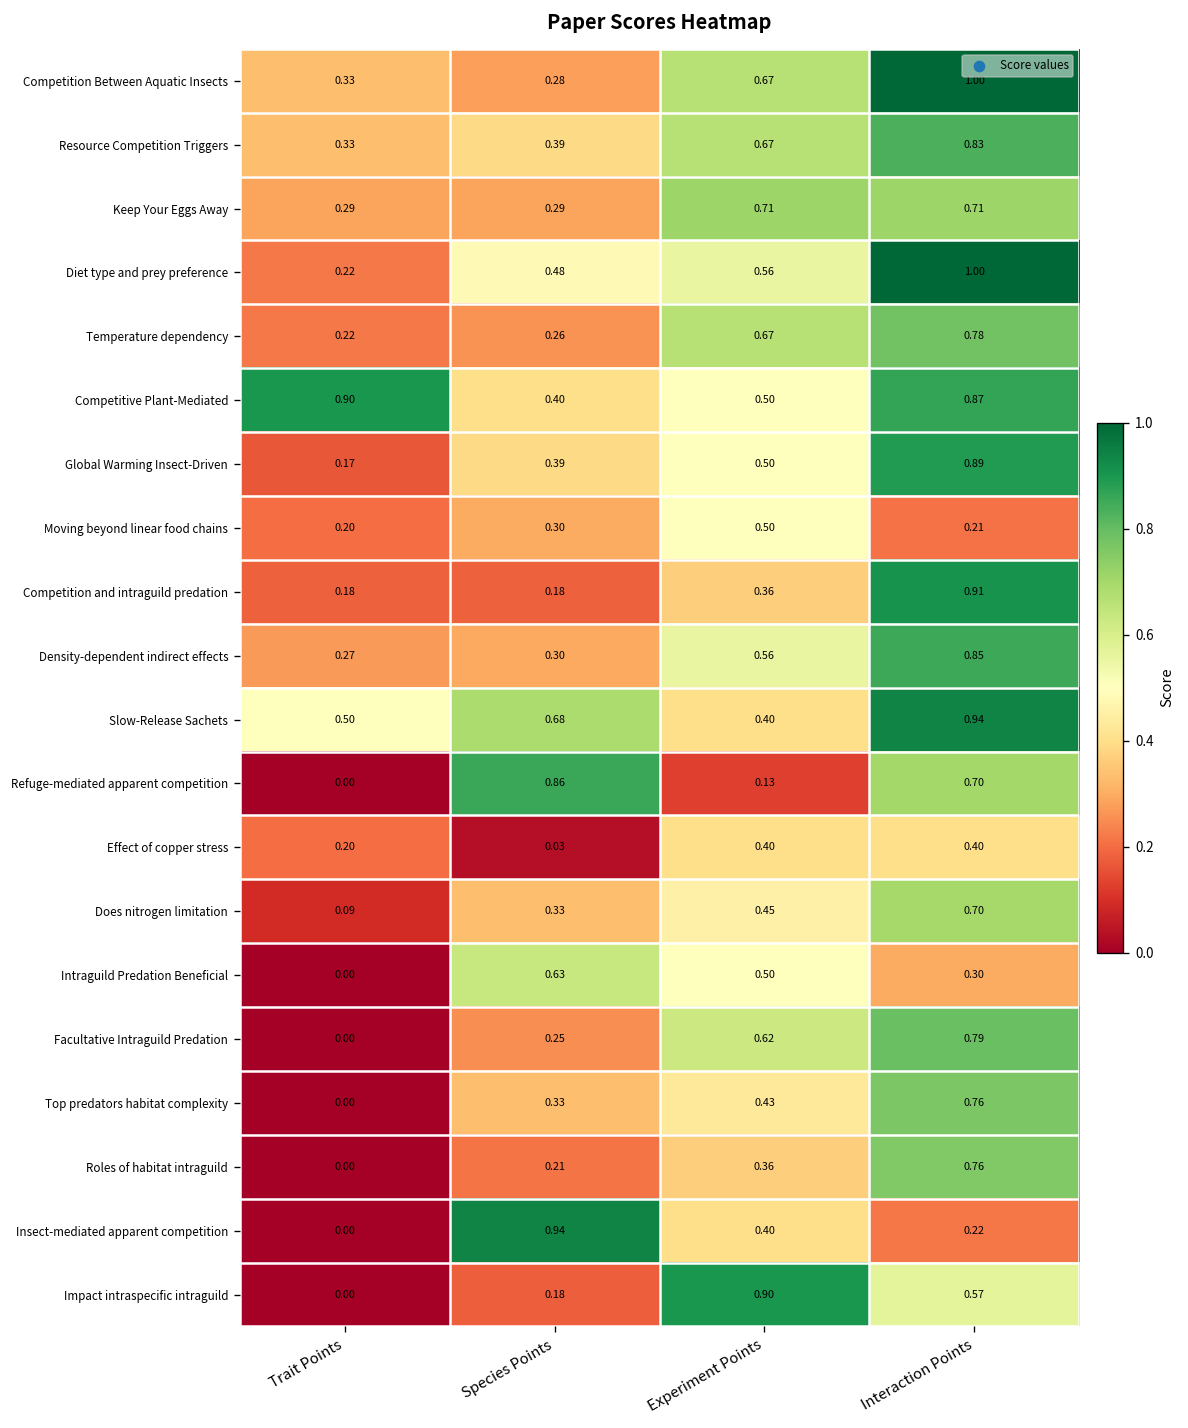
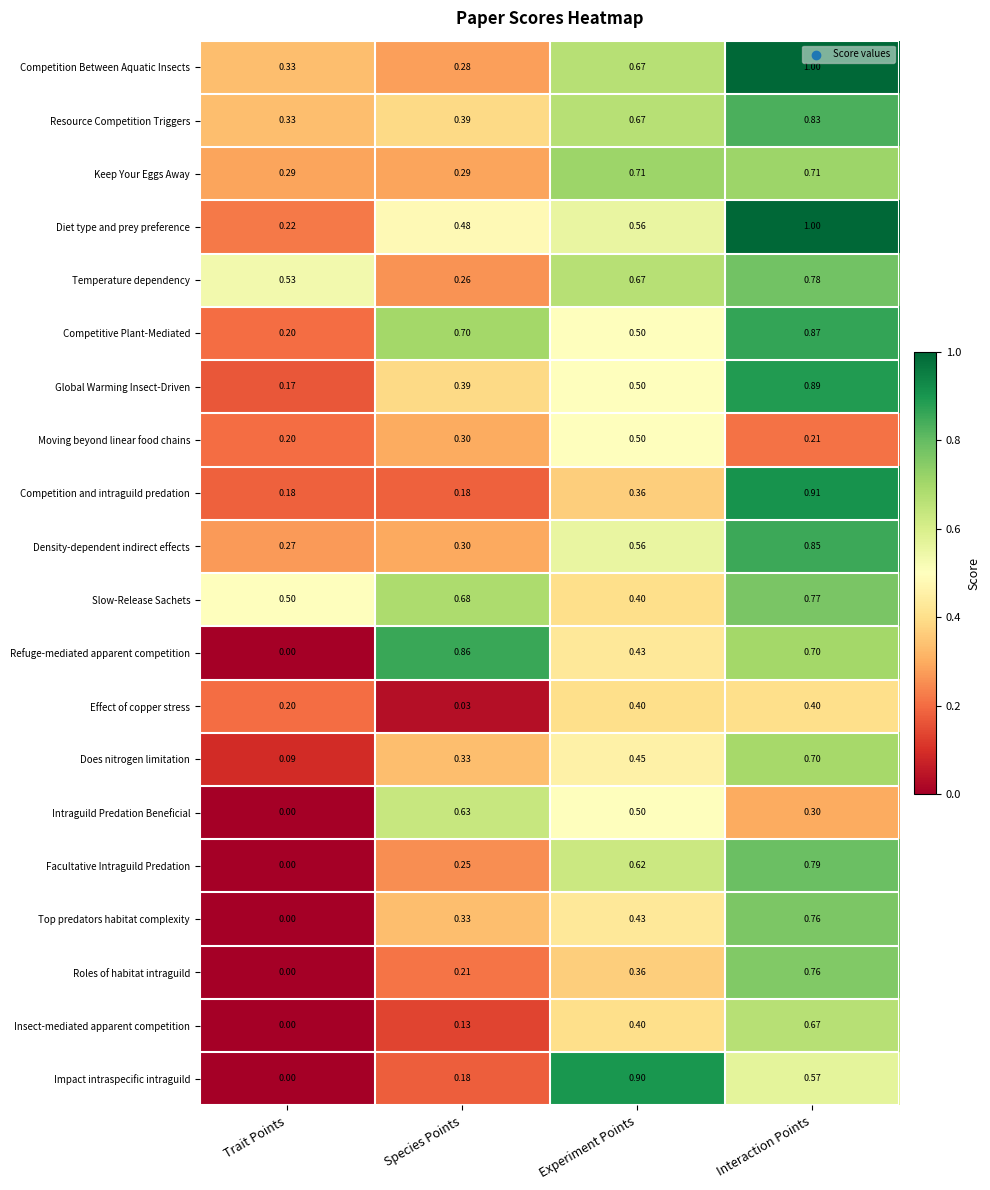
Temperature dependency, Trait Points: 0.22 -> 0.53
Competitive Plant-Mediated, Trait Points: 0.90 -> 0.20
Competitive Plant-Mediated, Species Points: 0.40 -> 0.70
Slow-Release Sachets, Interaction Points: 0.94 -> 0.77
Refuge-mediated apparent competition, Experiment Points: 0.13 -> 0.43
Insect-mediated apparent competition, Species Points: 0.94 -> 0.13
Insect-mediated apparent competition, Interaction Points: 0.22 -> 0.67
